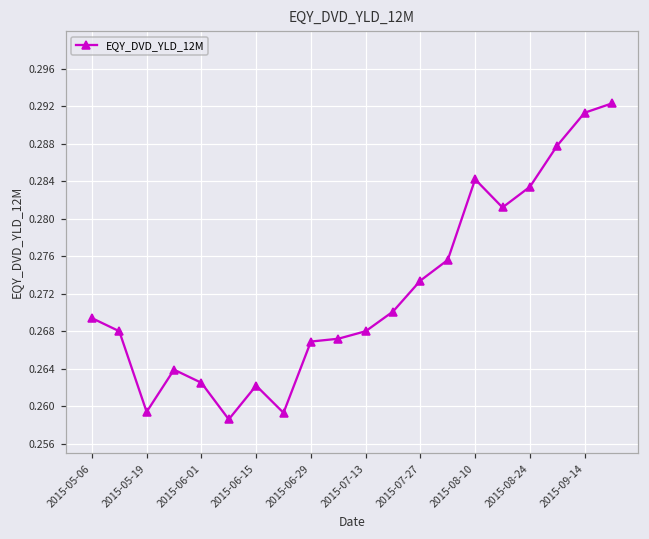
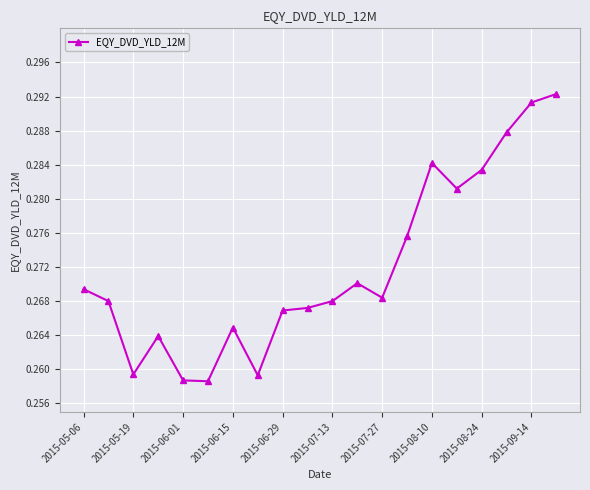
2015-06-01: 0.263 -> 0.259
2015-06-15: 0.262 -> 0.265
2015-07-27: 0.273 -> 0.268
